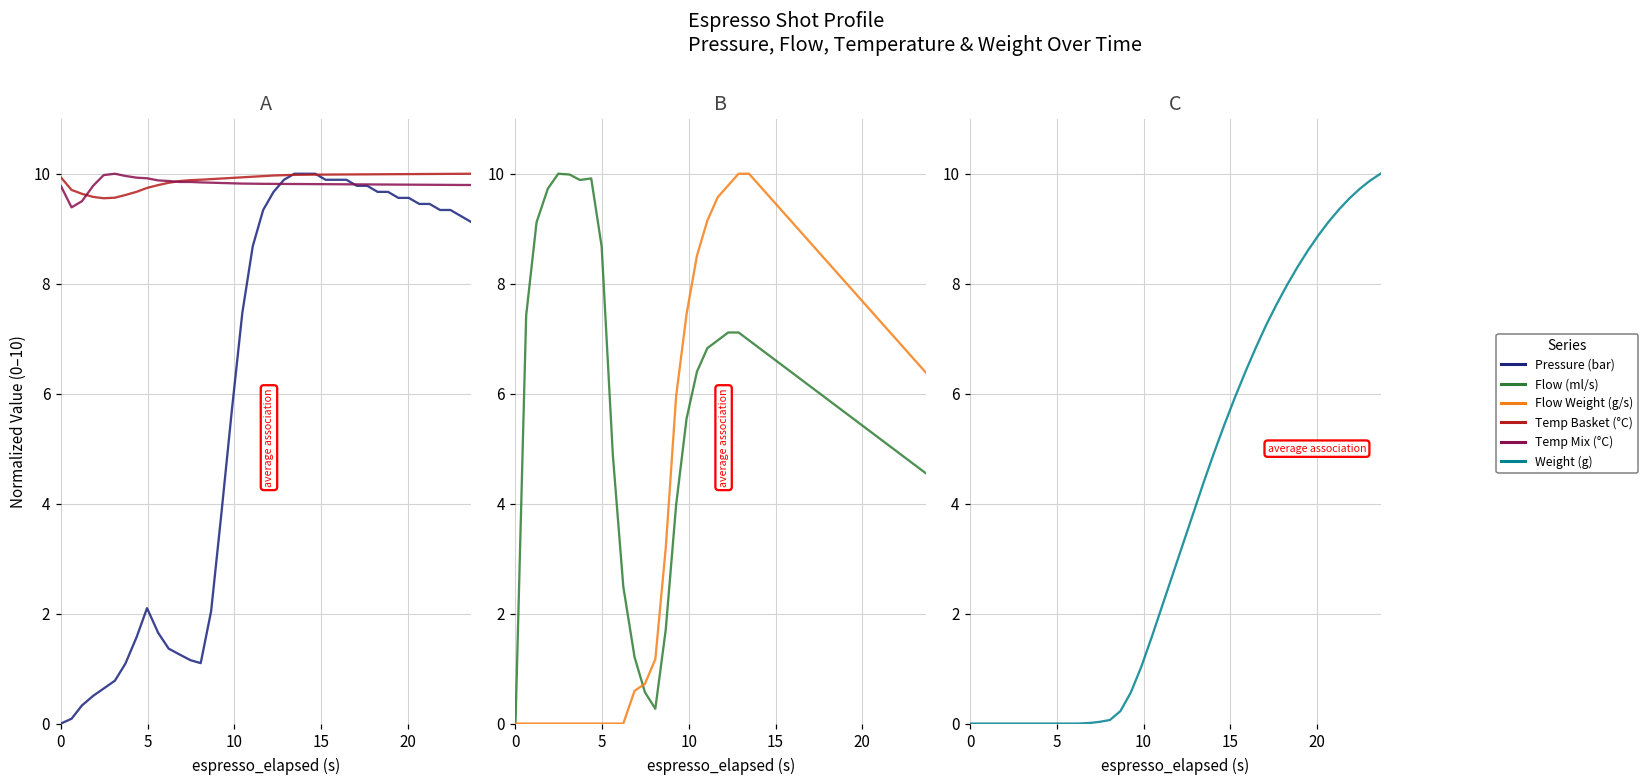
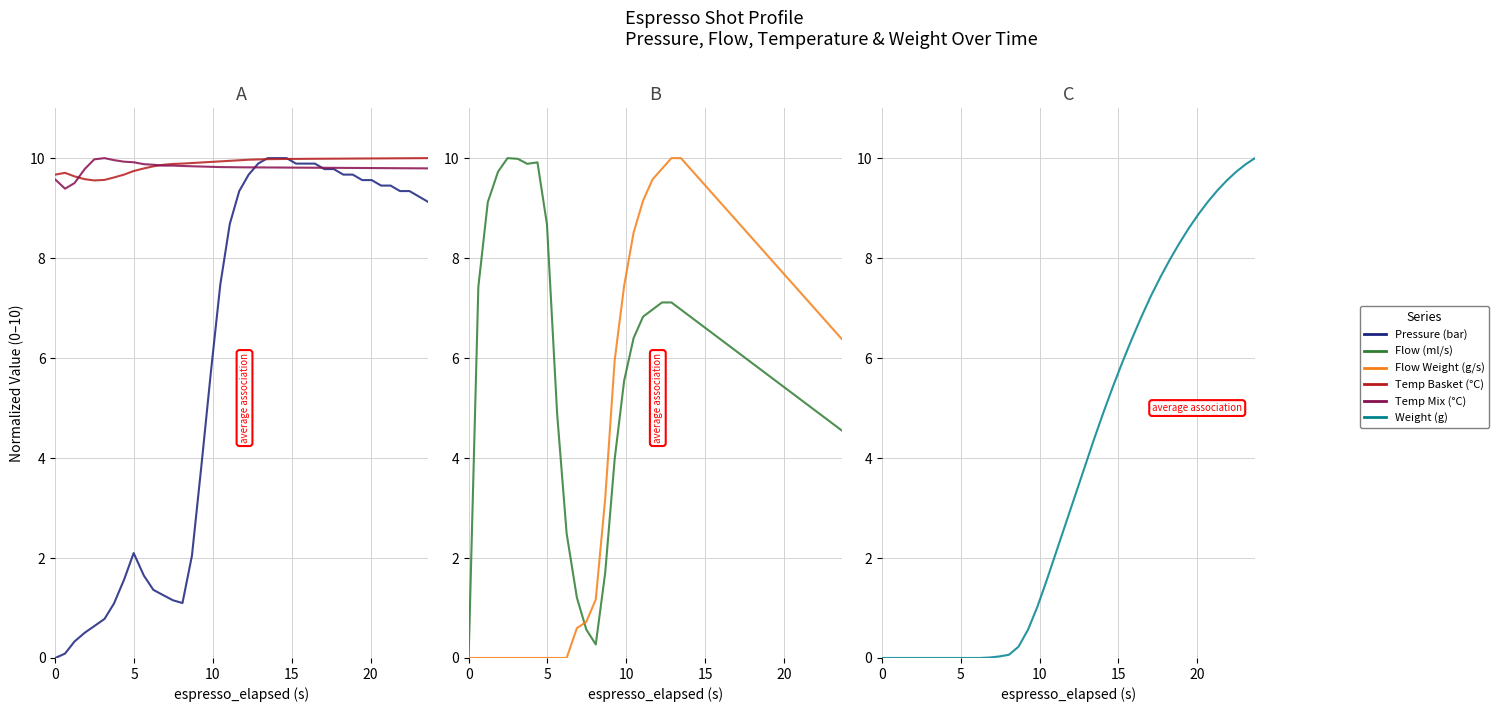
A, Temp Basket (°C), 0: 9.9 -> 9.7
A, Temp Mix (°C), 0: 9.8 -> 9.6
